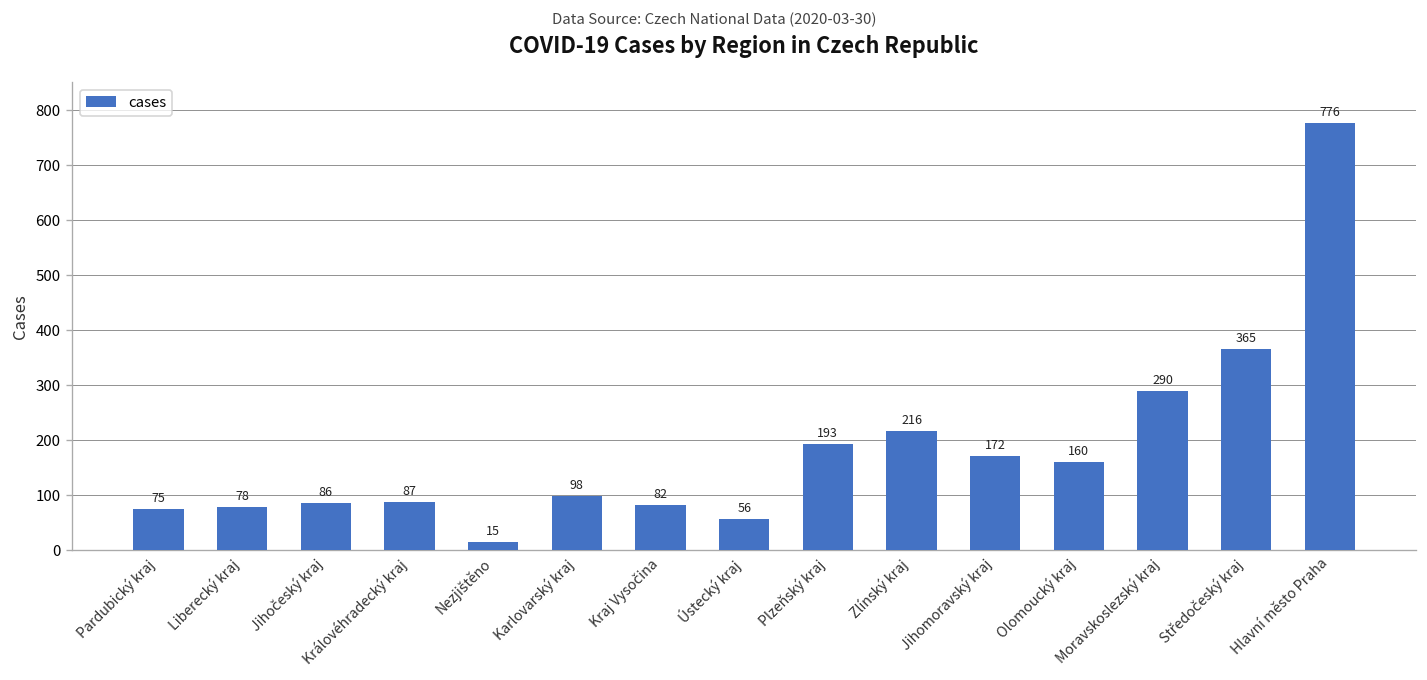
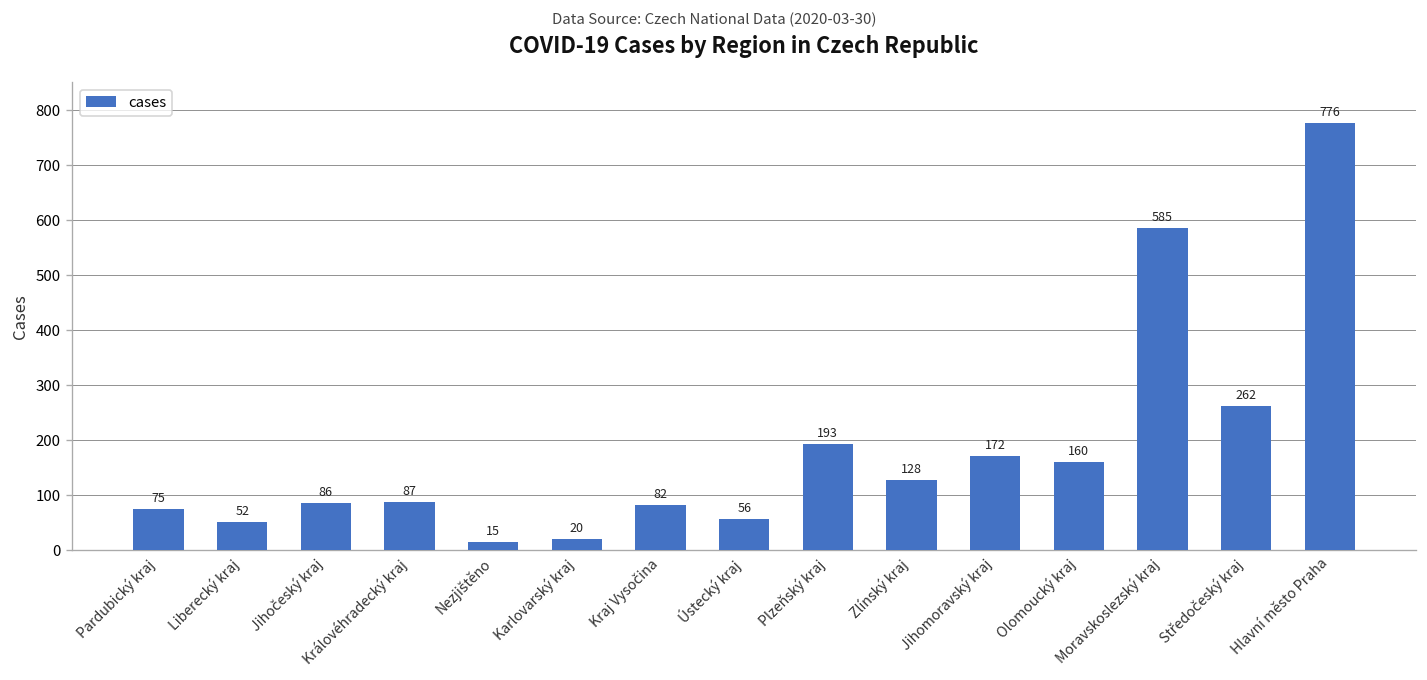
Liberecký kraj: 78 -> 52
Karlovarský kraj: 98 -> 20
Zlínský kraj: 216 -> 128
Moravskoslezský kraj: 290 -> 585
Středočeský kraj: 365 -> 262
